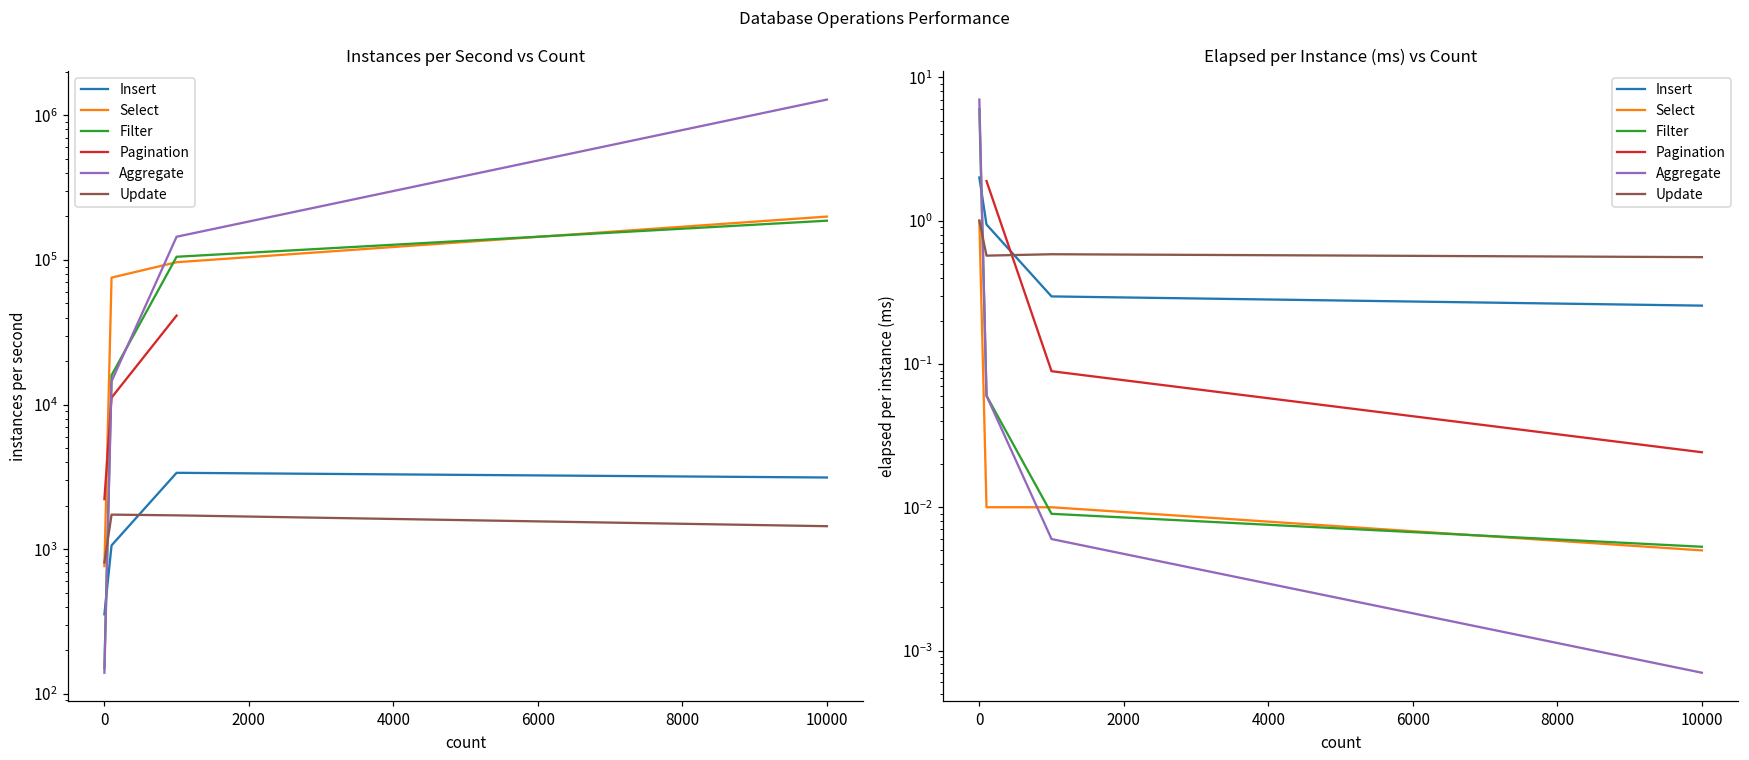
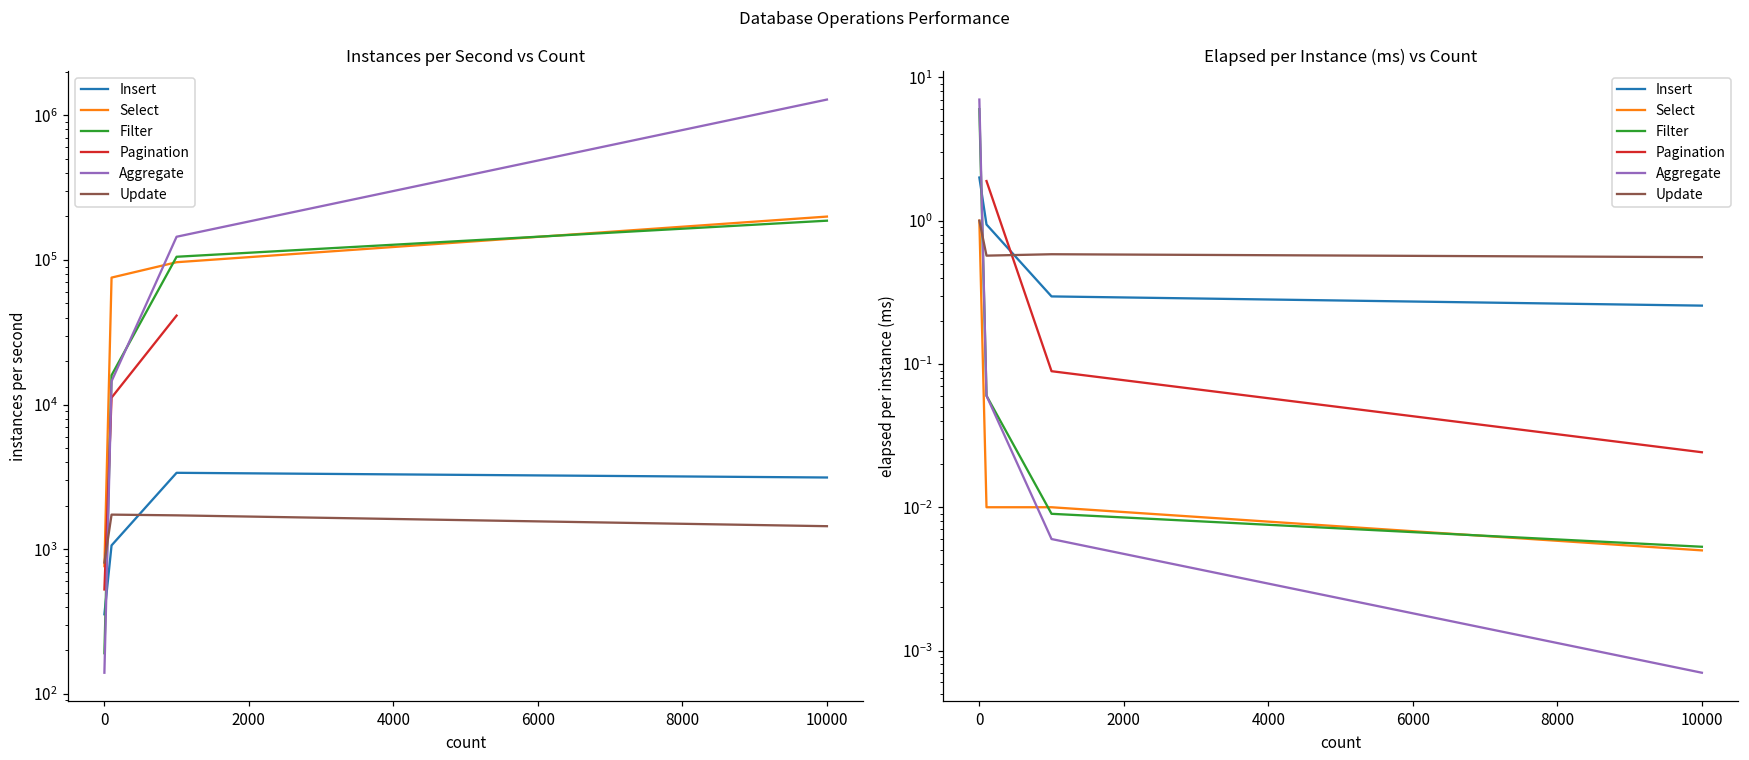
Instances per Second vs Count, Filter, 0: 150 -> 190
Instances per Second vs Count, Pagination, 0: 2200 -> 530
